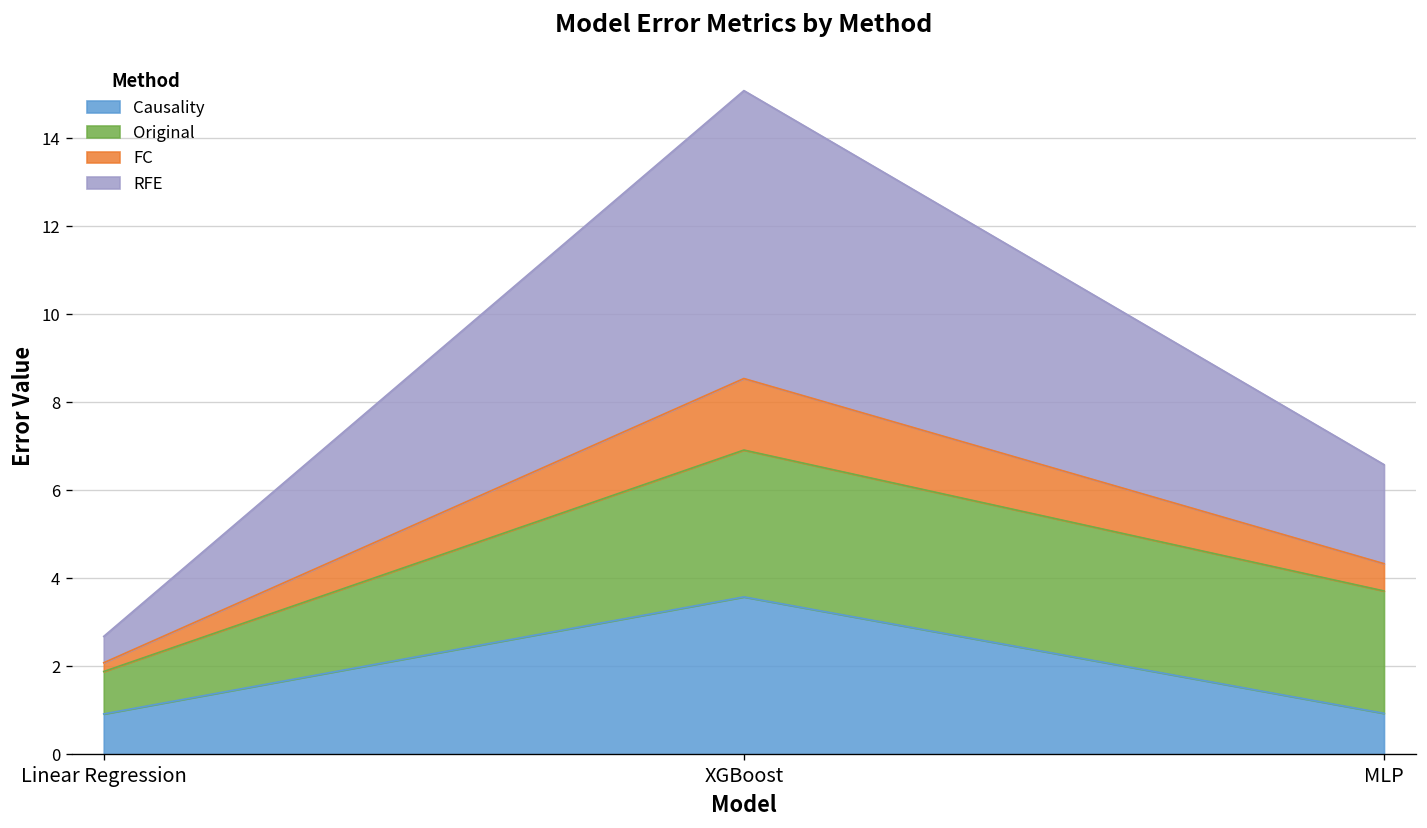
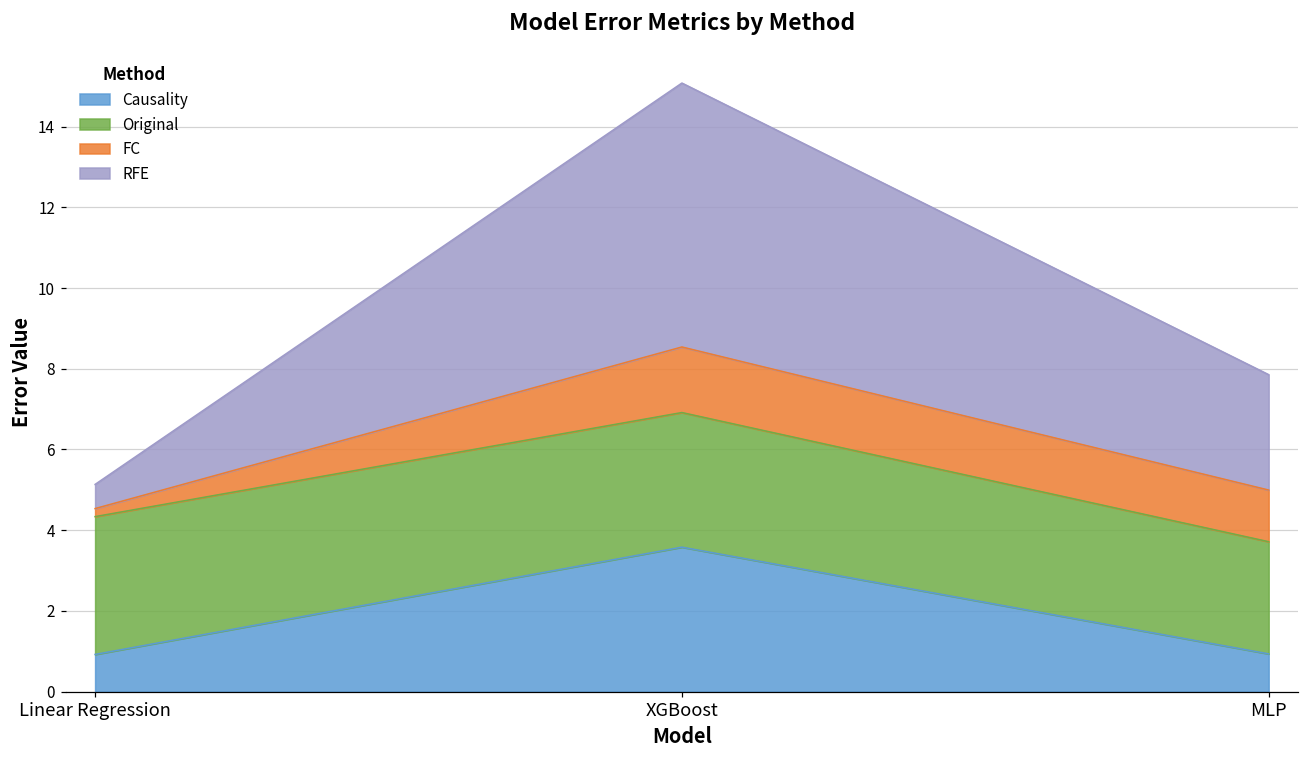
Original, Linear Regression: 1.0 -> 3.4
FC, MLP: 0.6 -> 1.3
RFE, MLP: 2.3 -> 2.9
